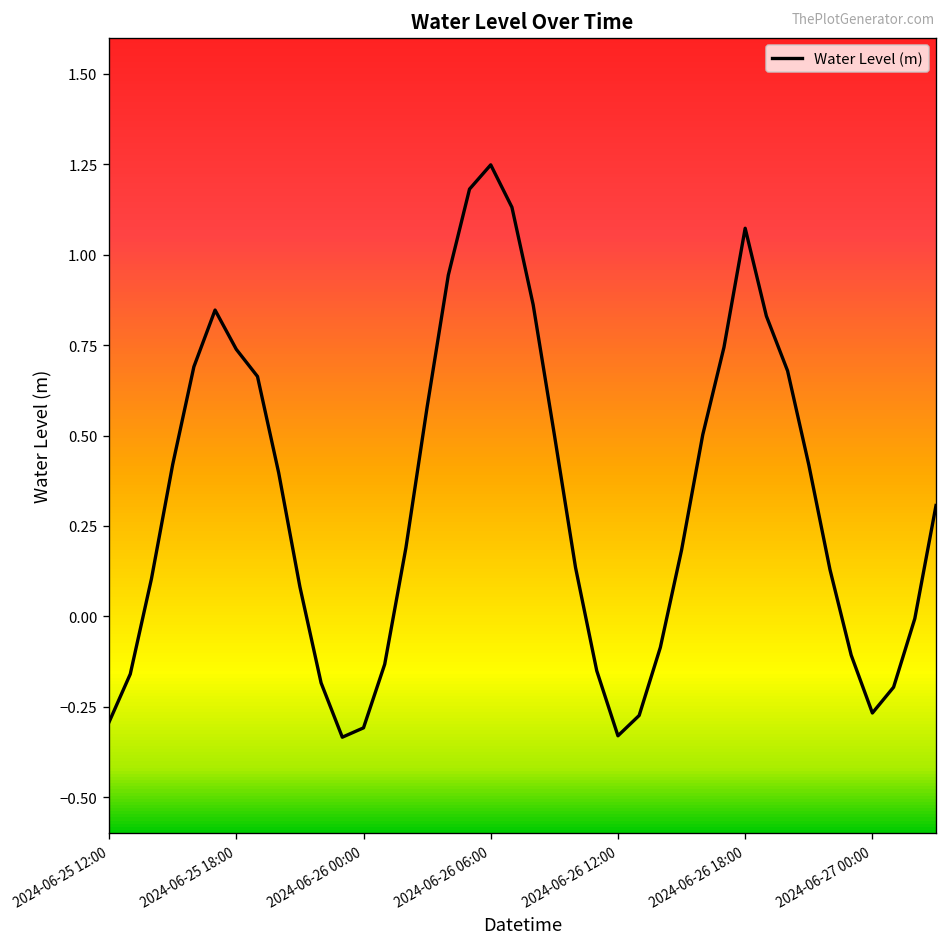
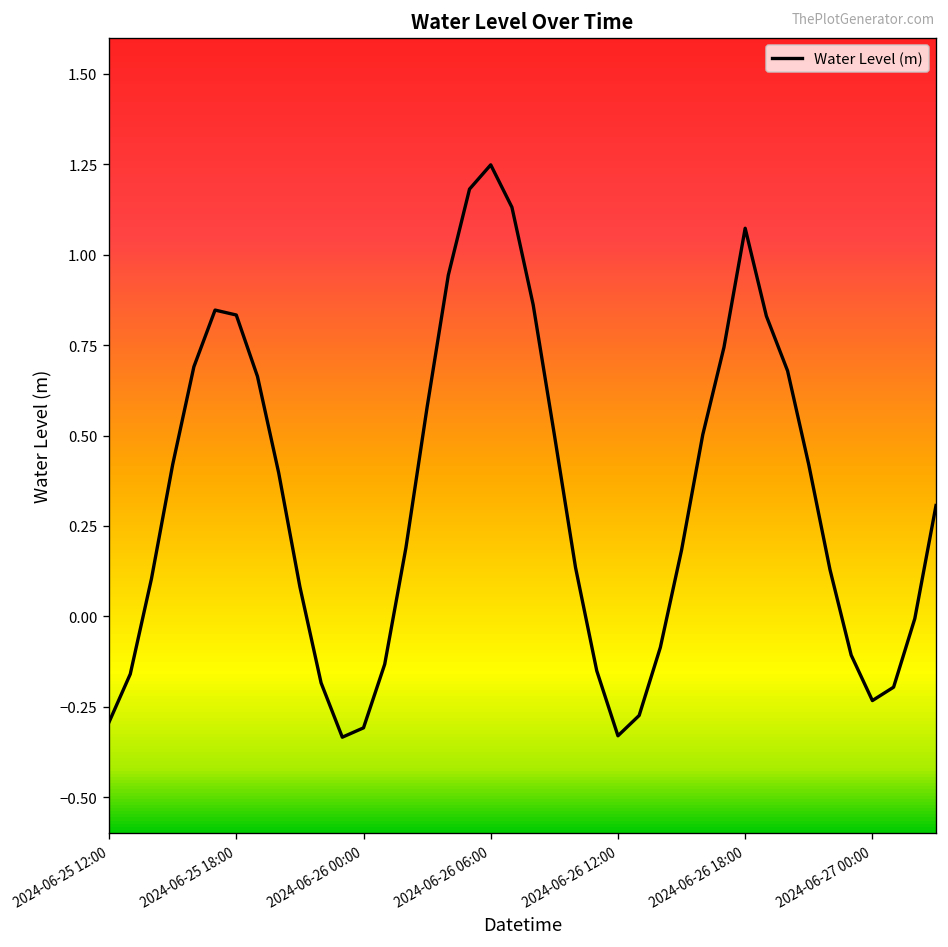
2024-06-25 18:00: 0.74 -> 0.83
2024-06-27 00:00: -0.27 -> -0.23
